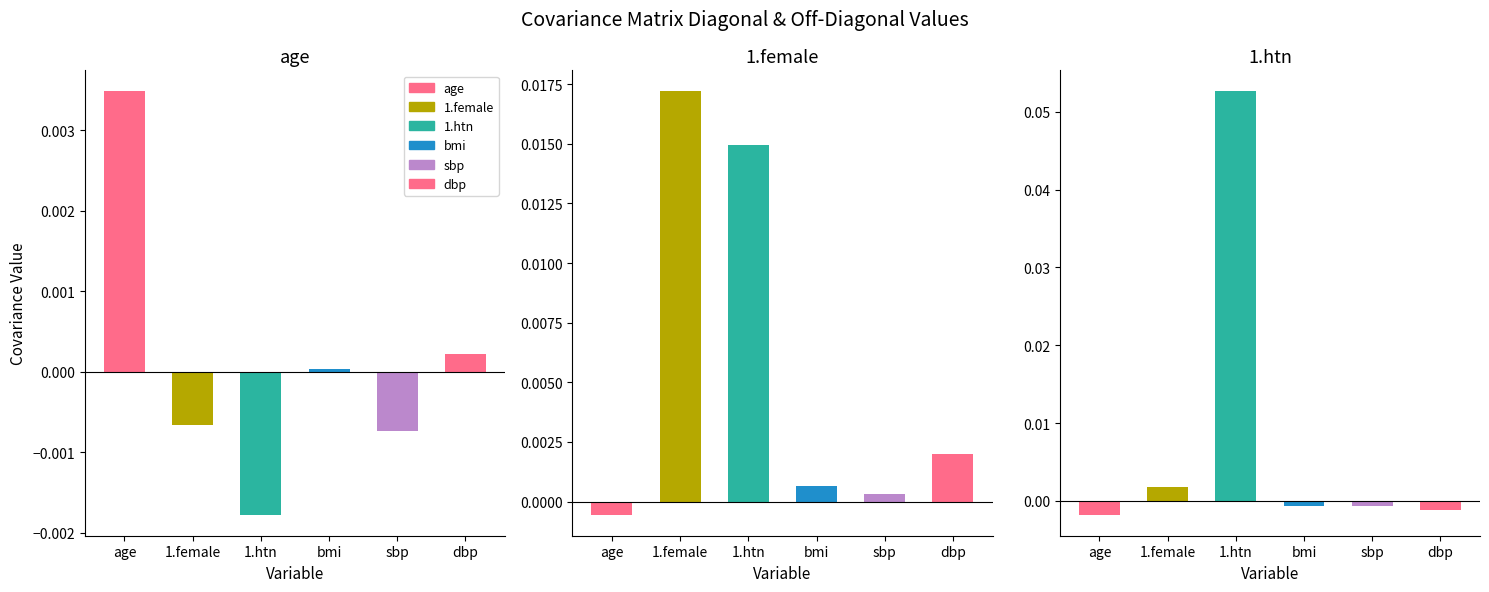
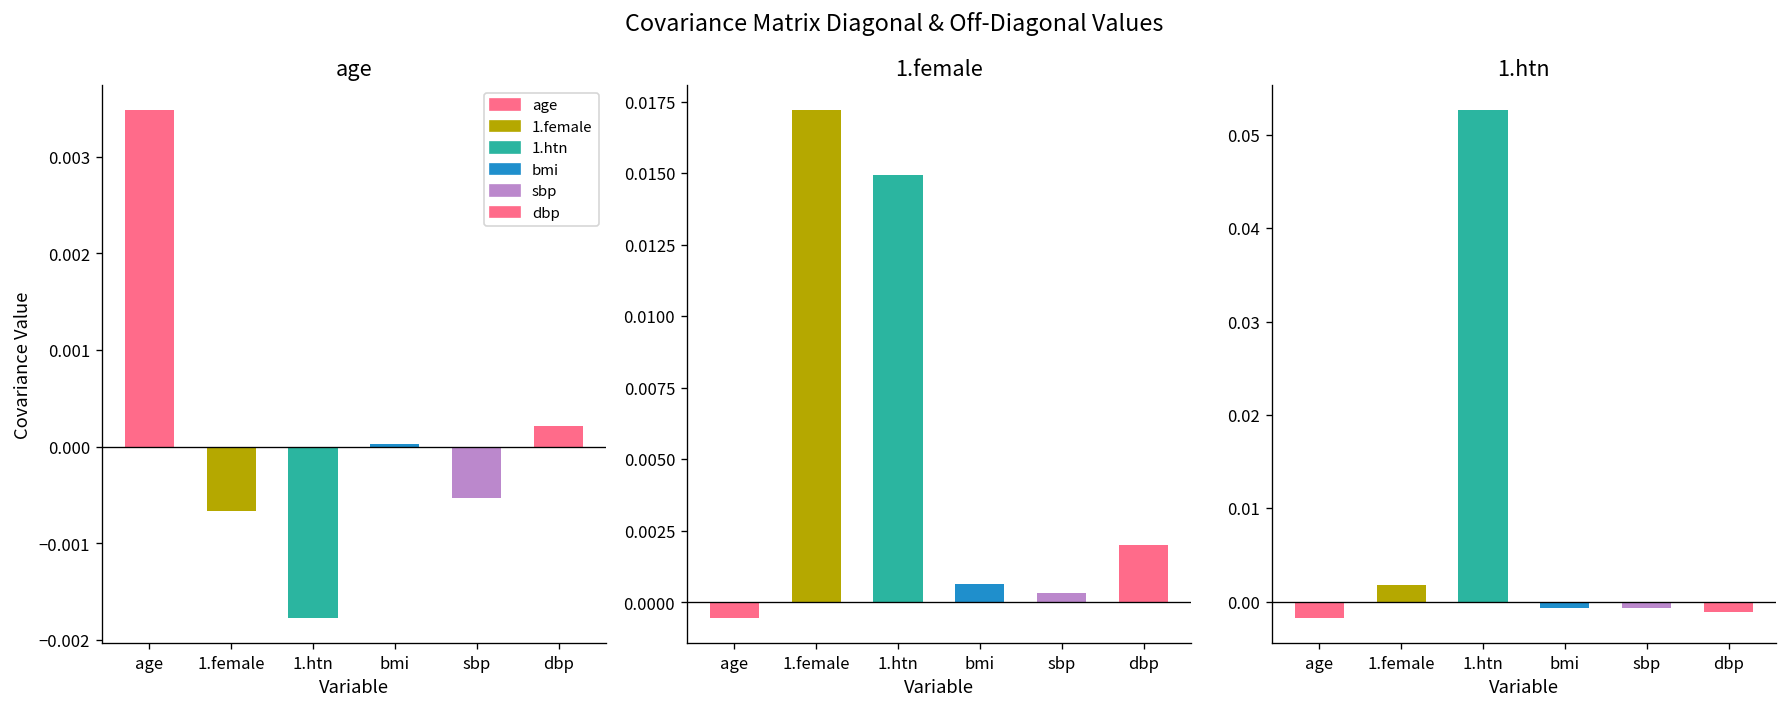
age, sbp: -0.0007 -> -0.0005
